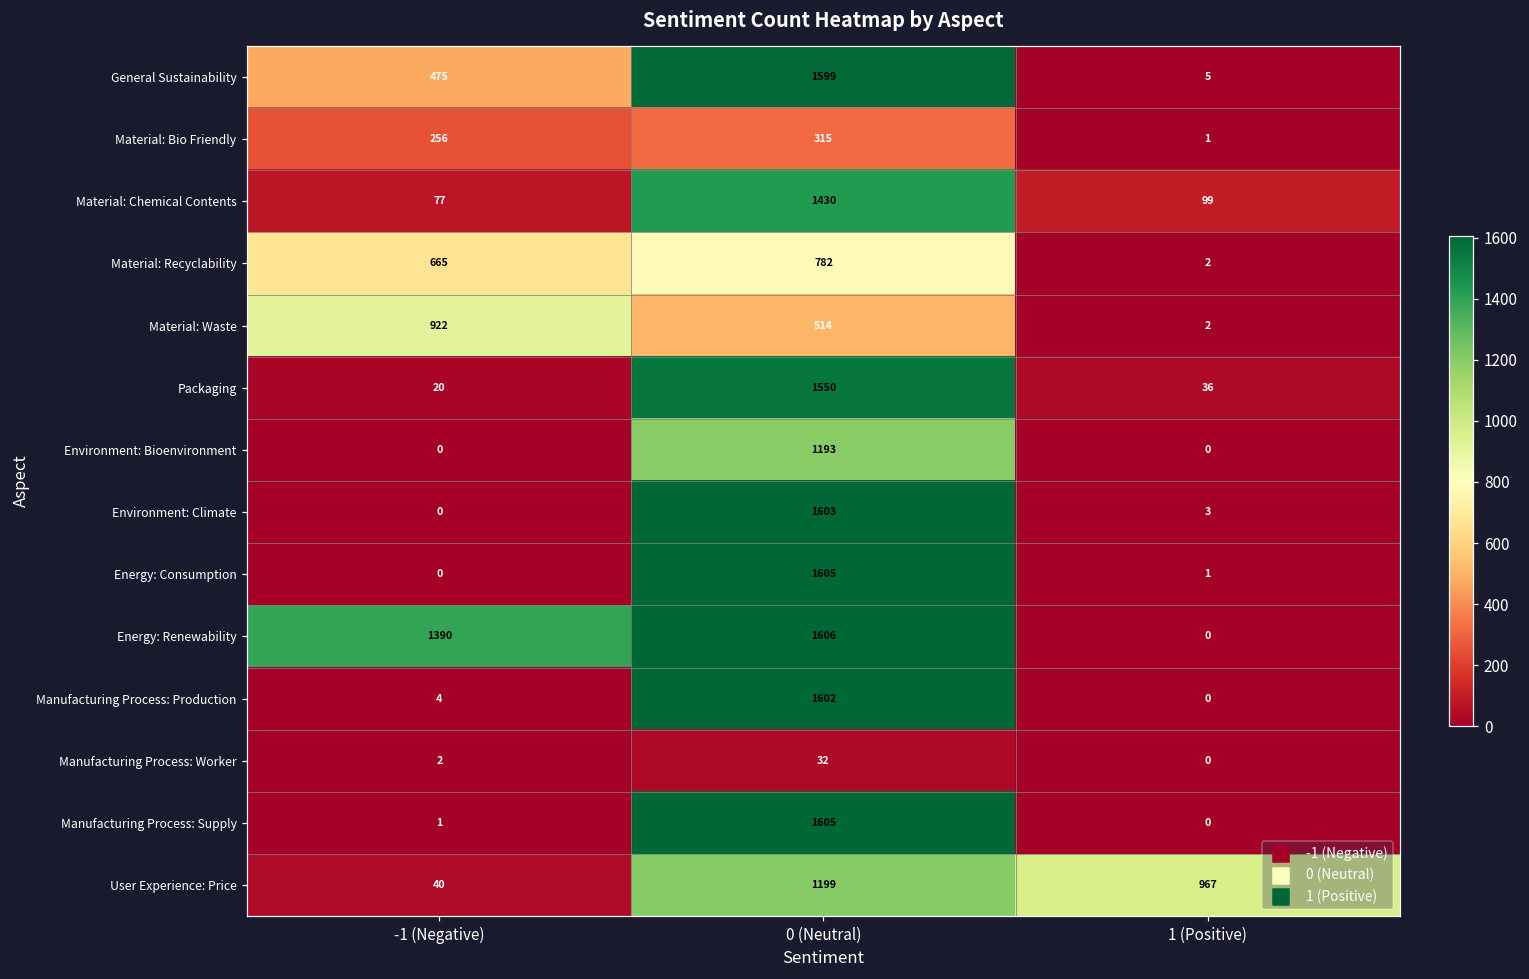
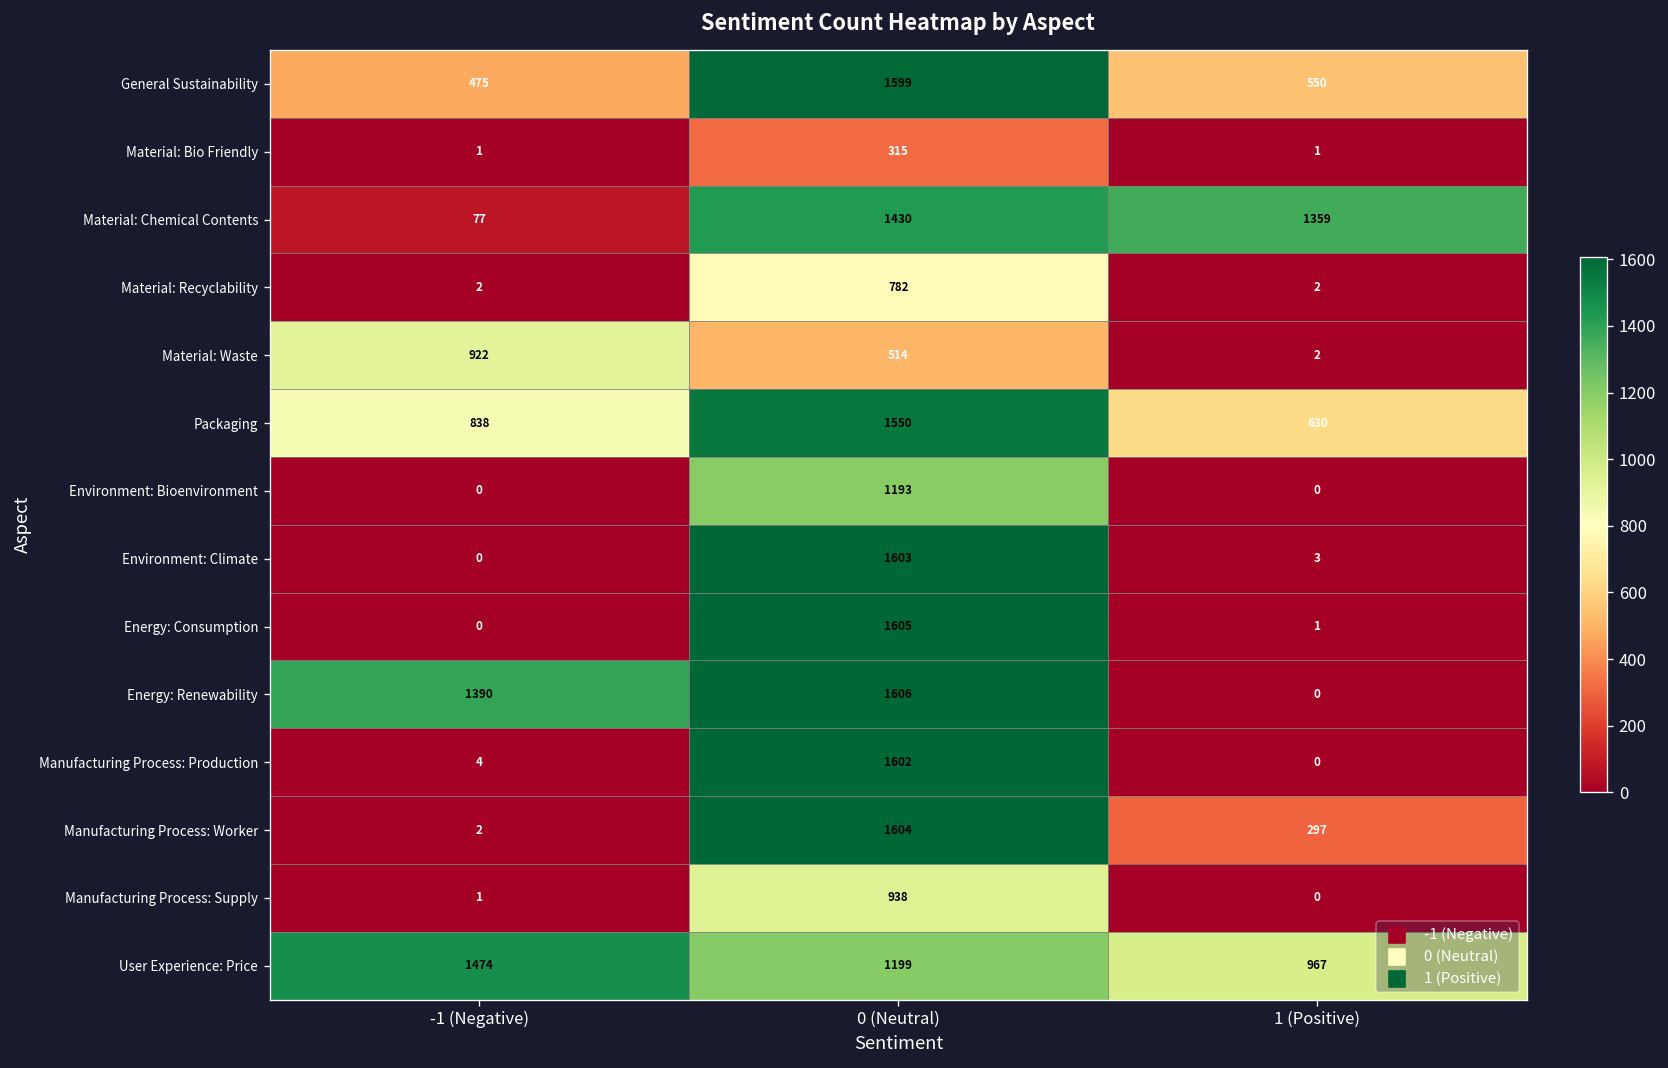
General Sustainability, 1 (Positive): 5 -> 550
Material: Bio Friendly, -1 (Negative): 256 -> 1
Material: Chemical Contents, 1 (Positive): 99 -> 1359
Material: Recyclability, -1 (Negative): 665 -> 2
Packaging, -1 (Negative): 20 -> 838
Packaging, 1 (Positive): 36 -> 630
Manufacturing Process: Worker, 0 (Neutral): 32 -> 1604
Manufacturing Process: Worker, 1 (Positive): 0 -> 297
Manufacturing Process: Supply, 0 (Neutral): 1605 -> 938
User Experience: Price, -1 (Negative): 40 -> 1474
